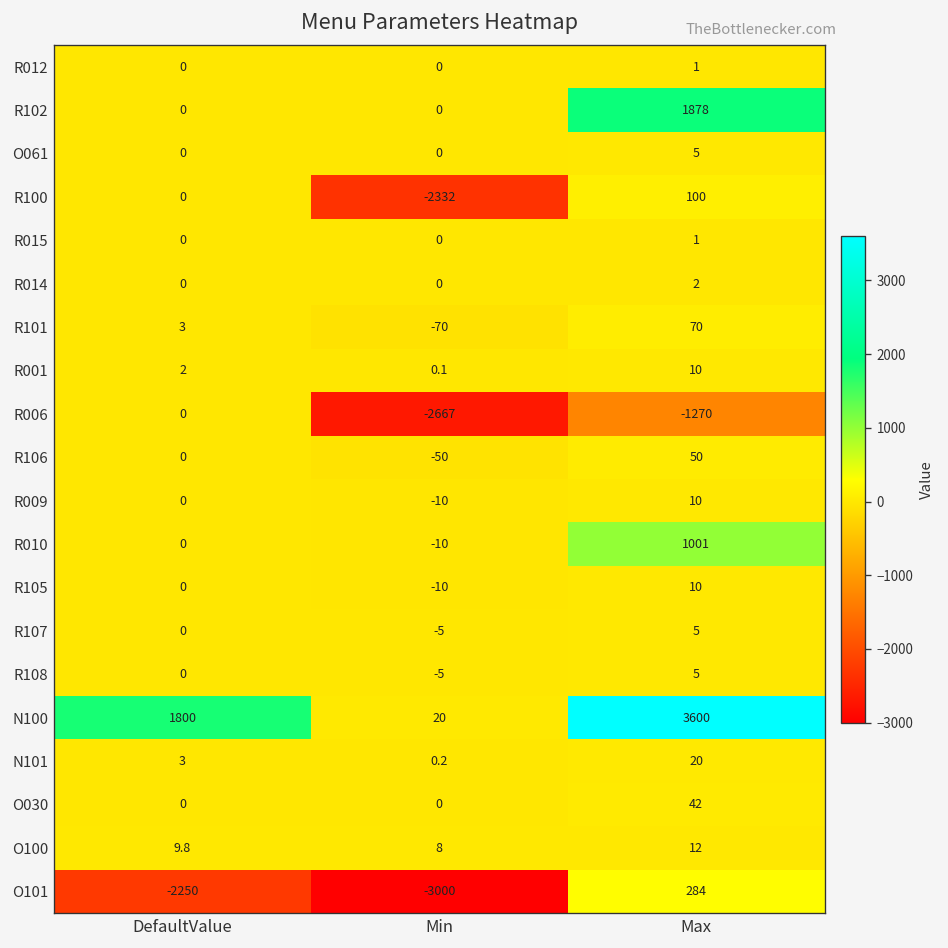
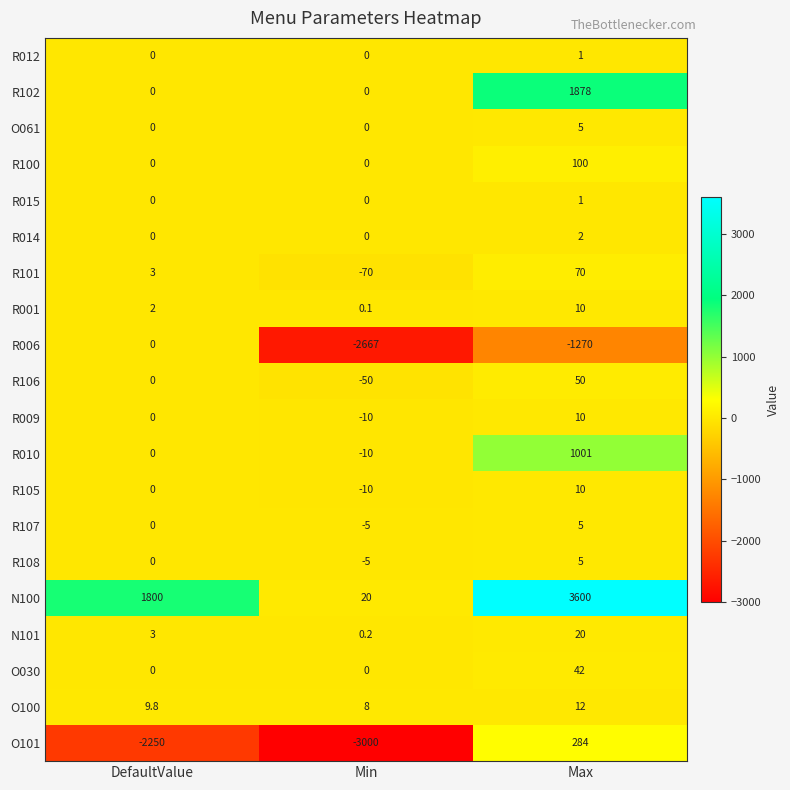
R100, Min: -2332 -> 0
